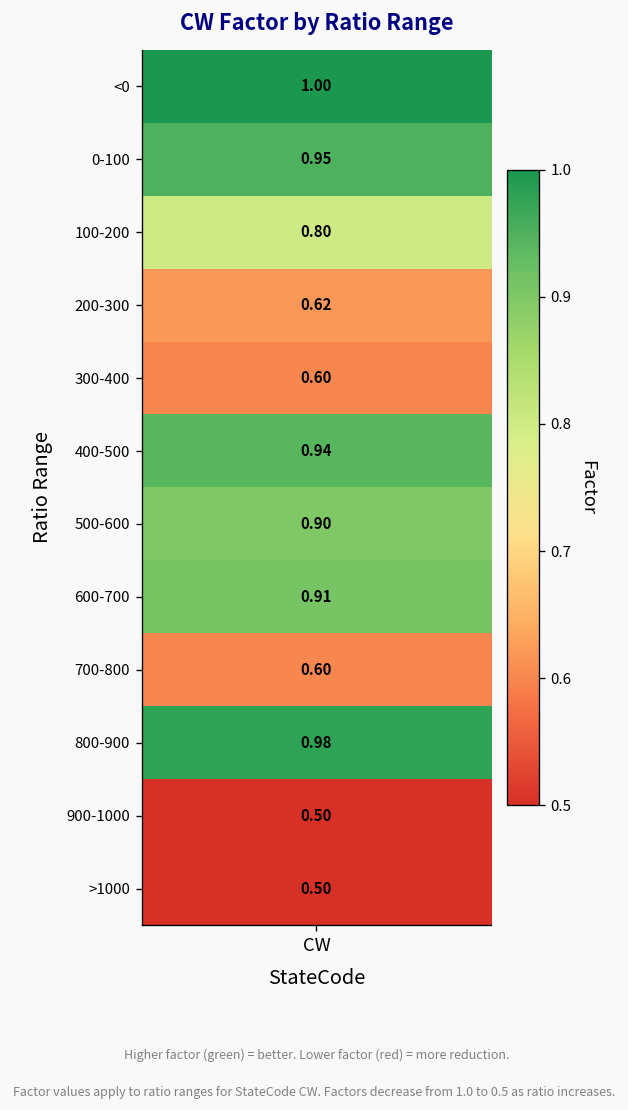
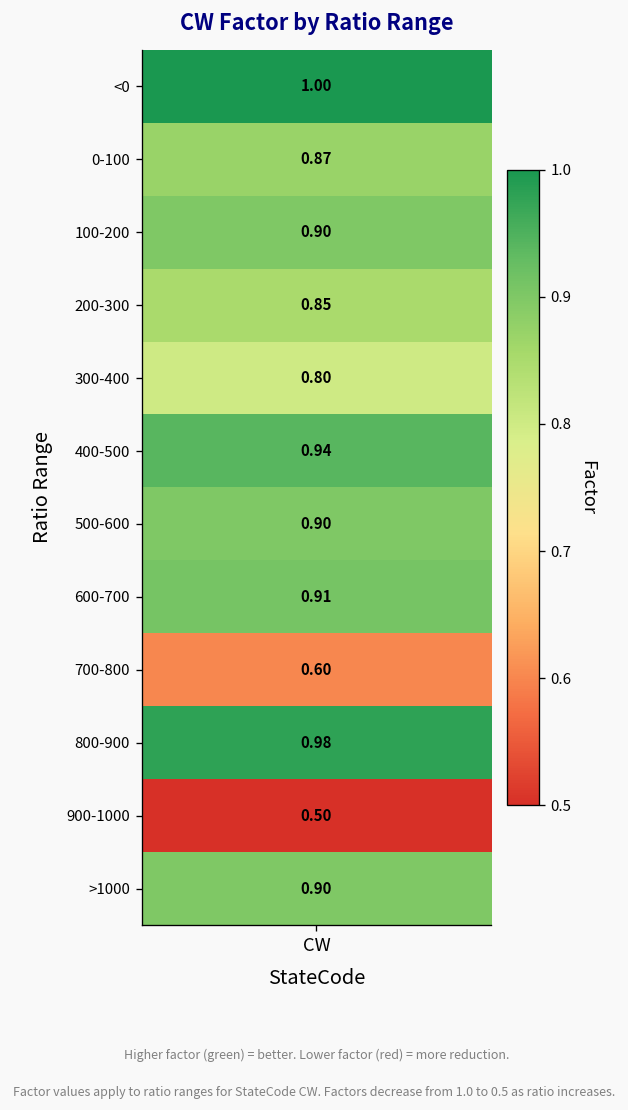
0-100, CW: 0.95 -> 0.87
100-200, CW: 0.80 -> 0.90
200-300, CW: 0.62 -> 0.85
300-400, CW: 0.60 -> 0.80
>1000, CW: 0.50 -> 0.90
